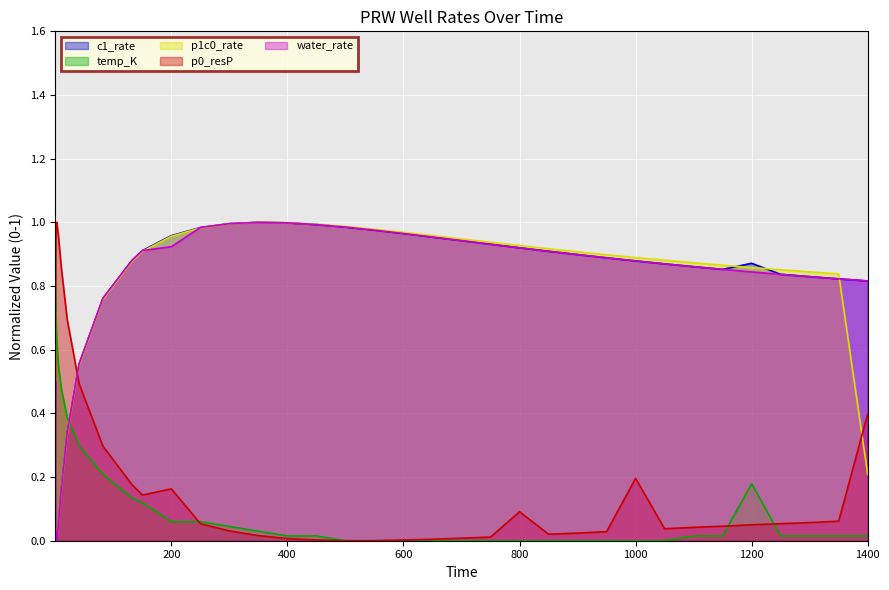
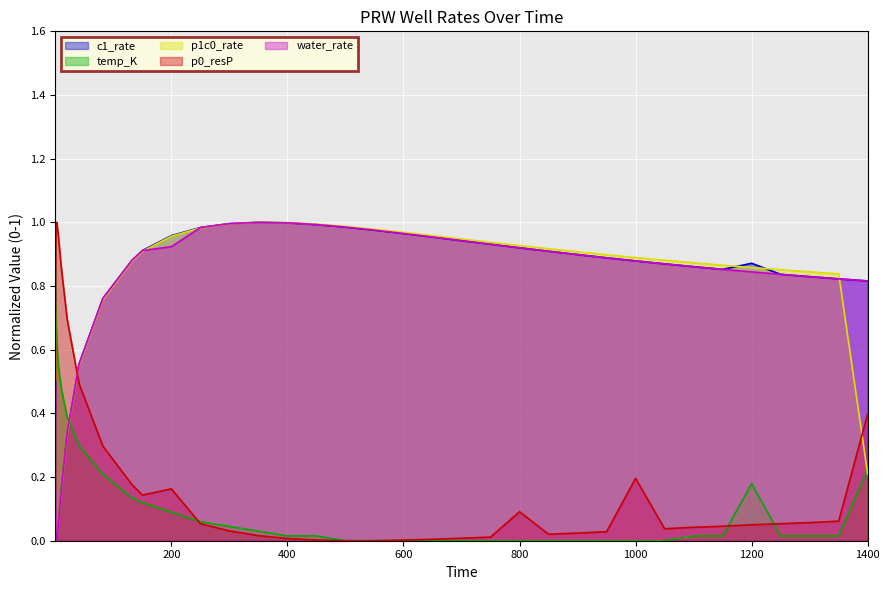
temp_K, 200: 0.06 -> 0.09
temp_K, 1400: 0.01 -> 0.22
